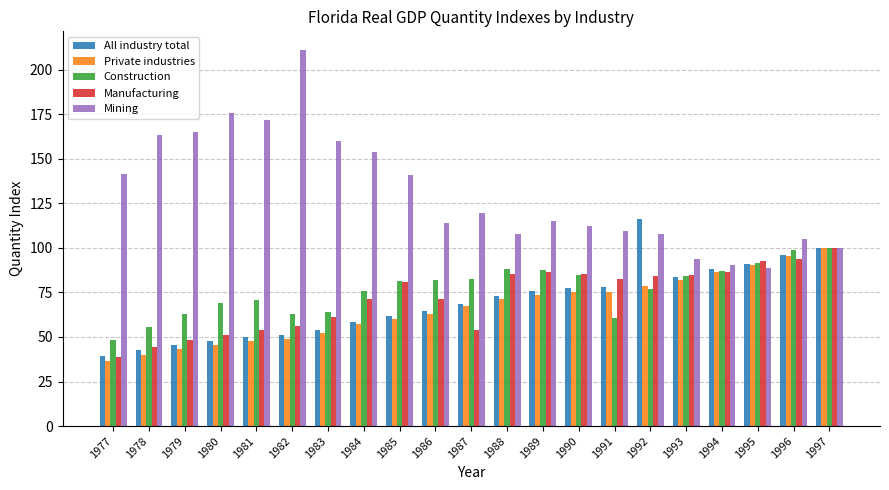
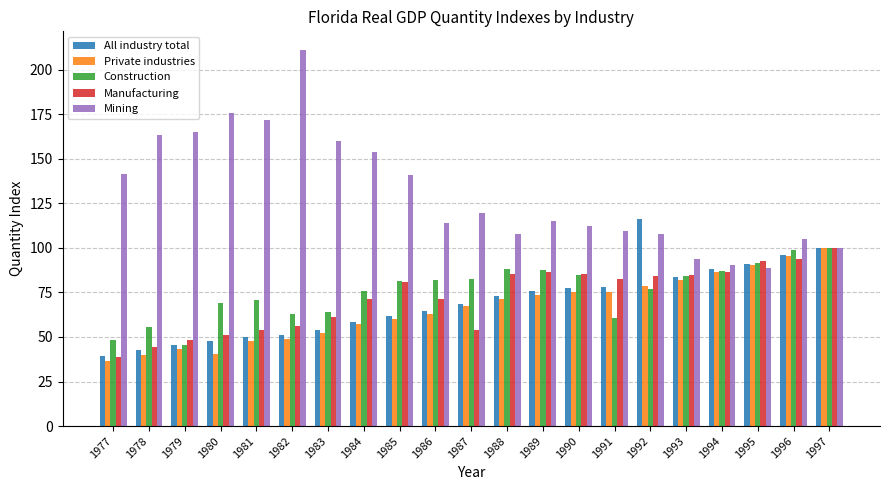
Construction, 1979: 63 -> 45
Private industries, 1980: 45 -> 40
